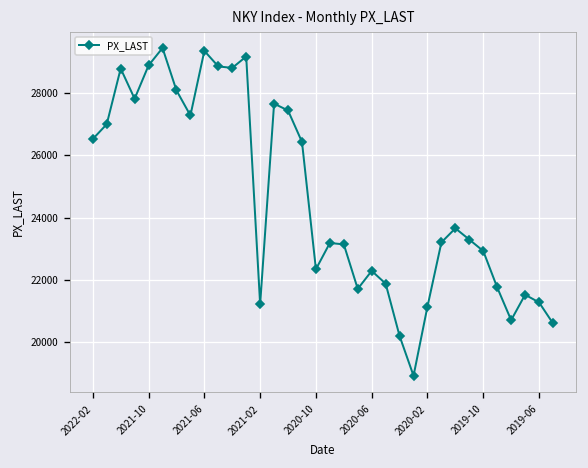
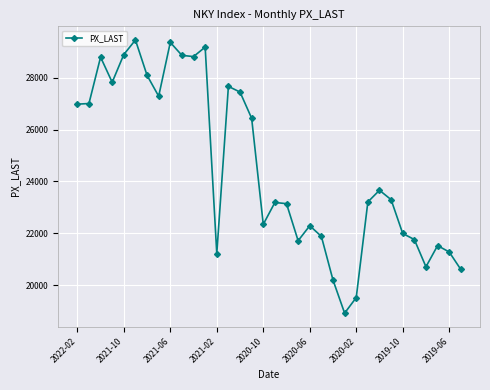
2022-02: 26500 -> 27000
2020-02: 21100 -> 19500
2019-10: 22900 -> 22000
